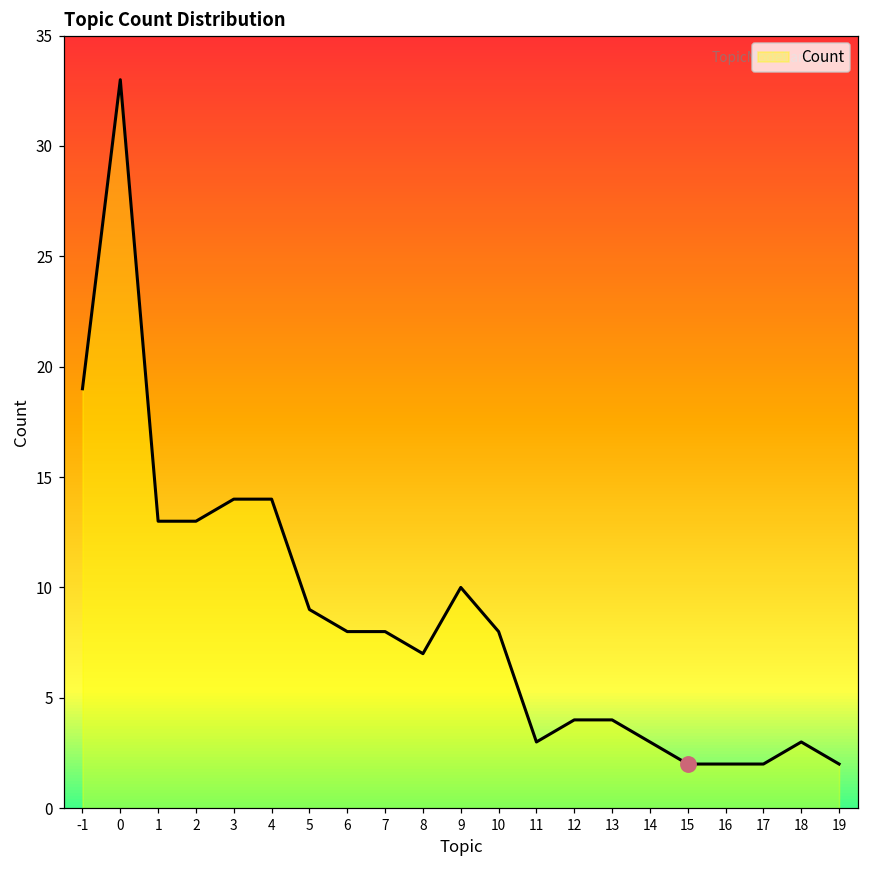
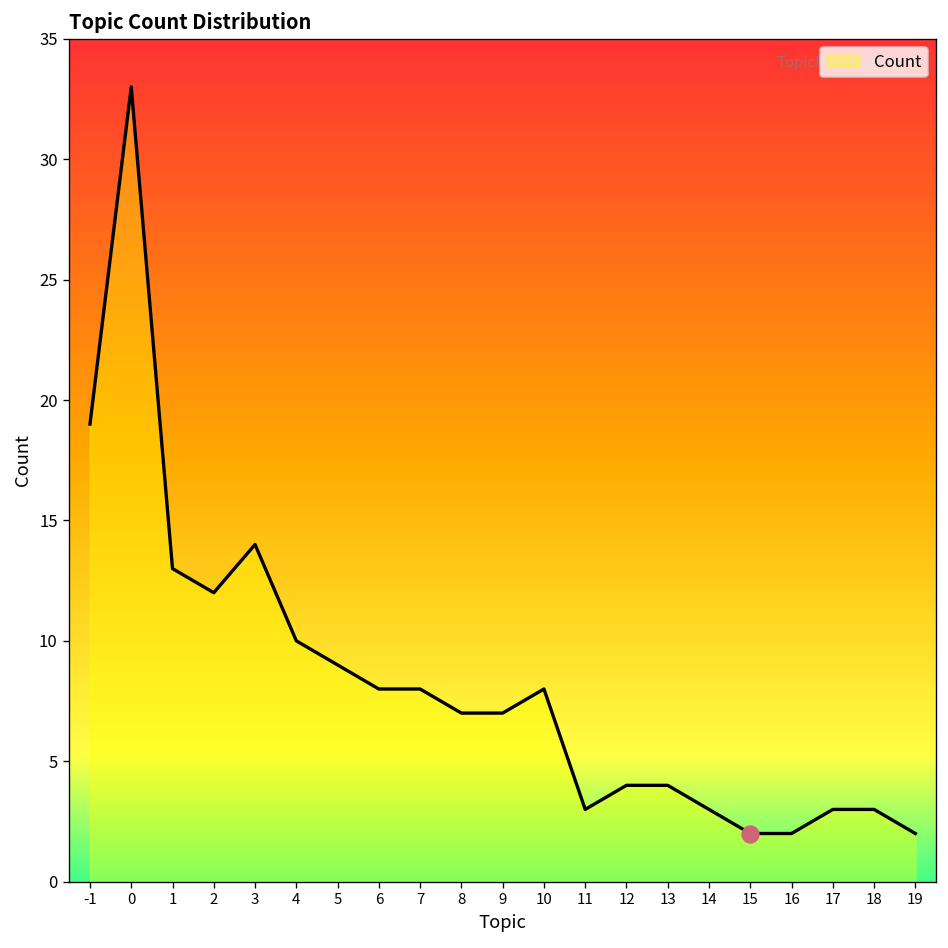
Count, 2: 13 -> 12
Count, 4: 14 -> 10
Count, 9: 10 -> 7
Count, 17: 2 -> 3
